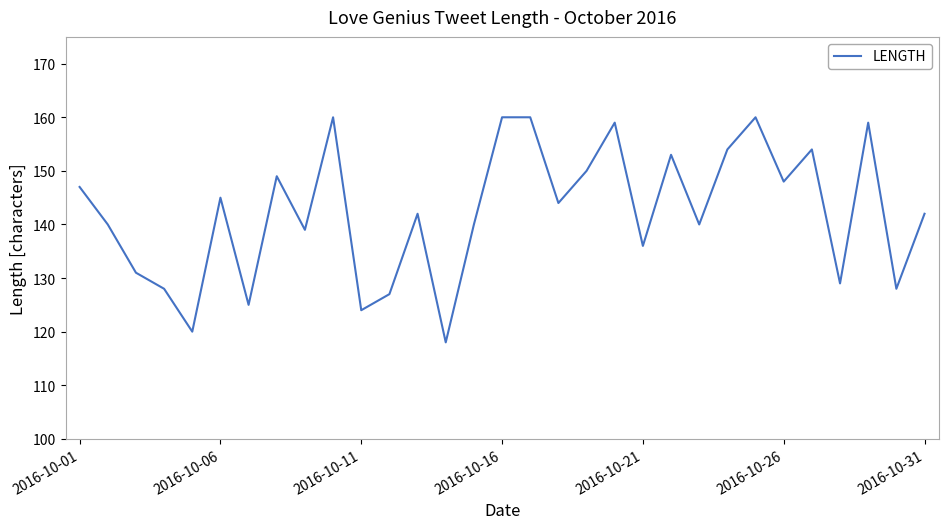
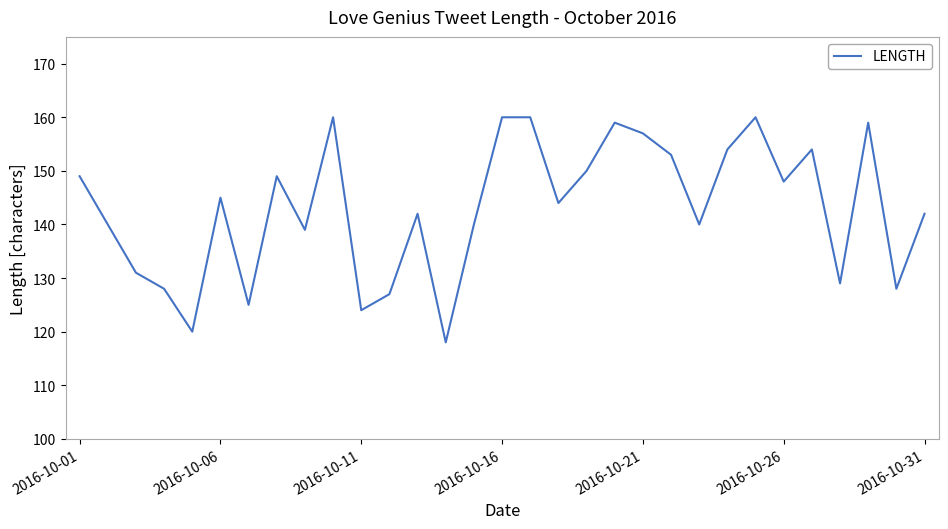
2016-10-01: 147 -> 149
2016-10-21: 136 -> 157
